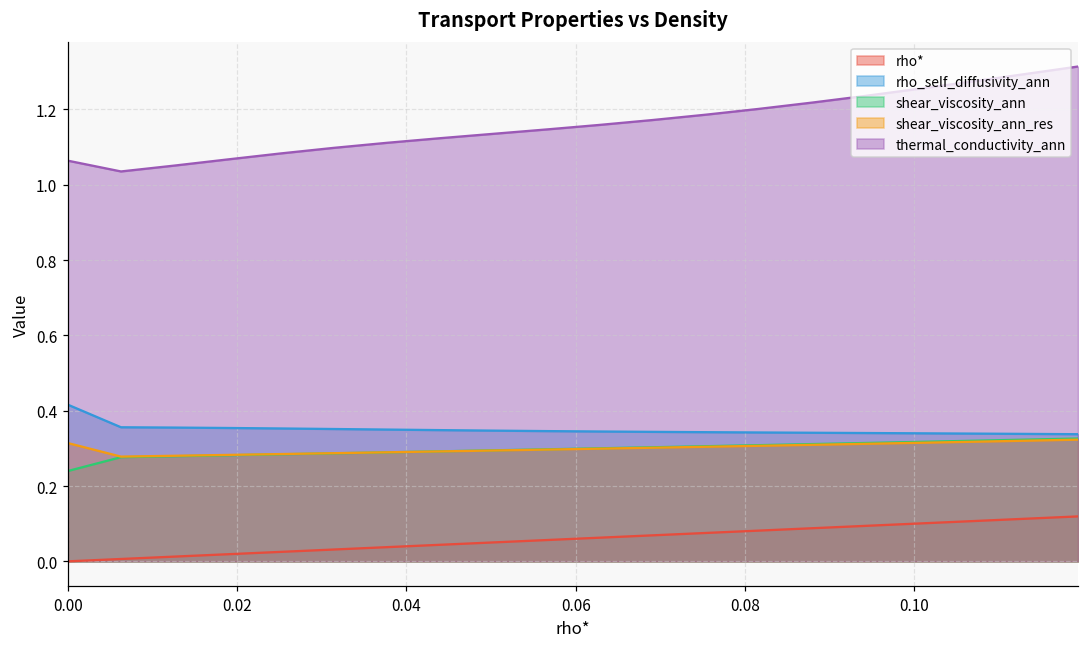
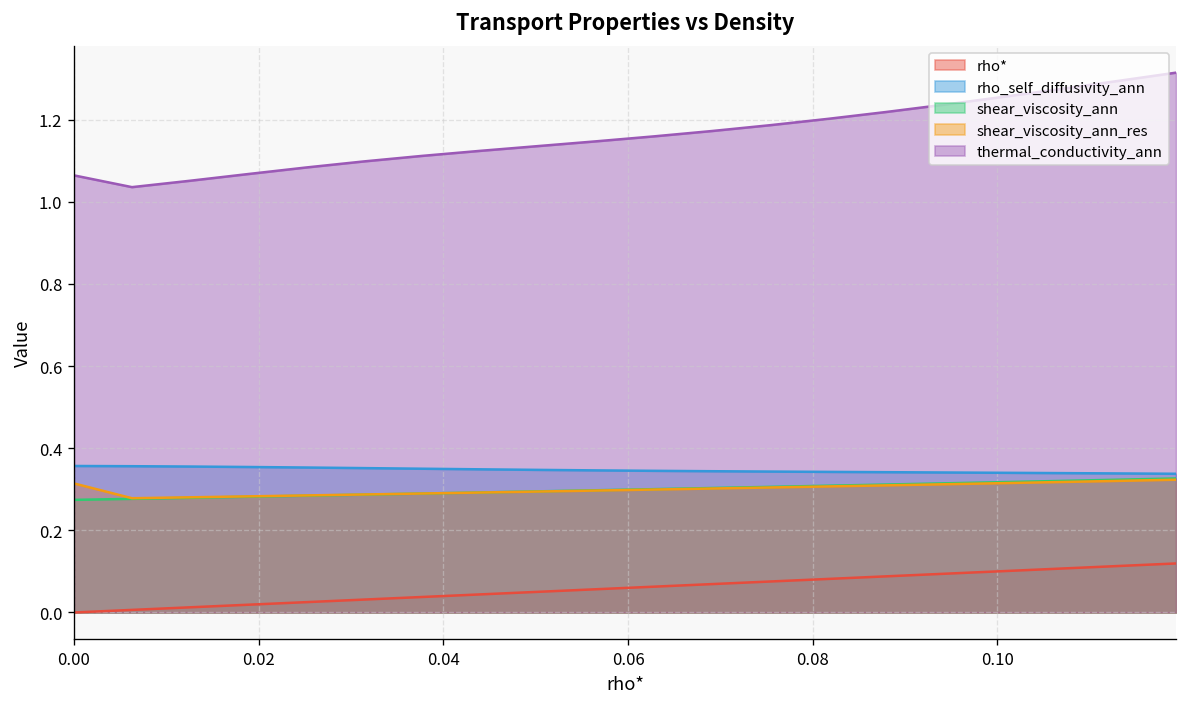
rho_self_diffusivity_ann, 0.00: 0.42 -> 0.36
shear_viscosity_ann, 0.00: 0.24 -> 0.27
